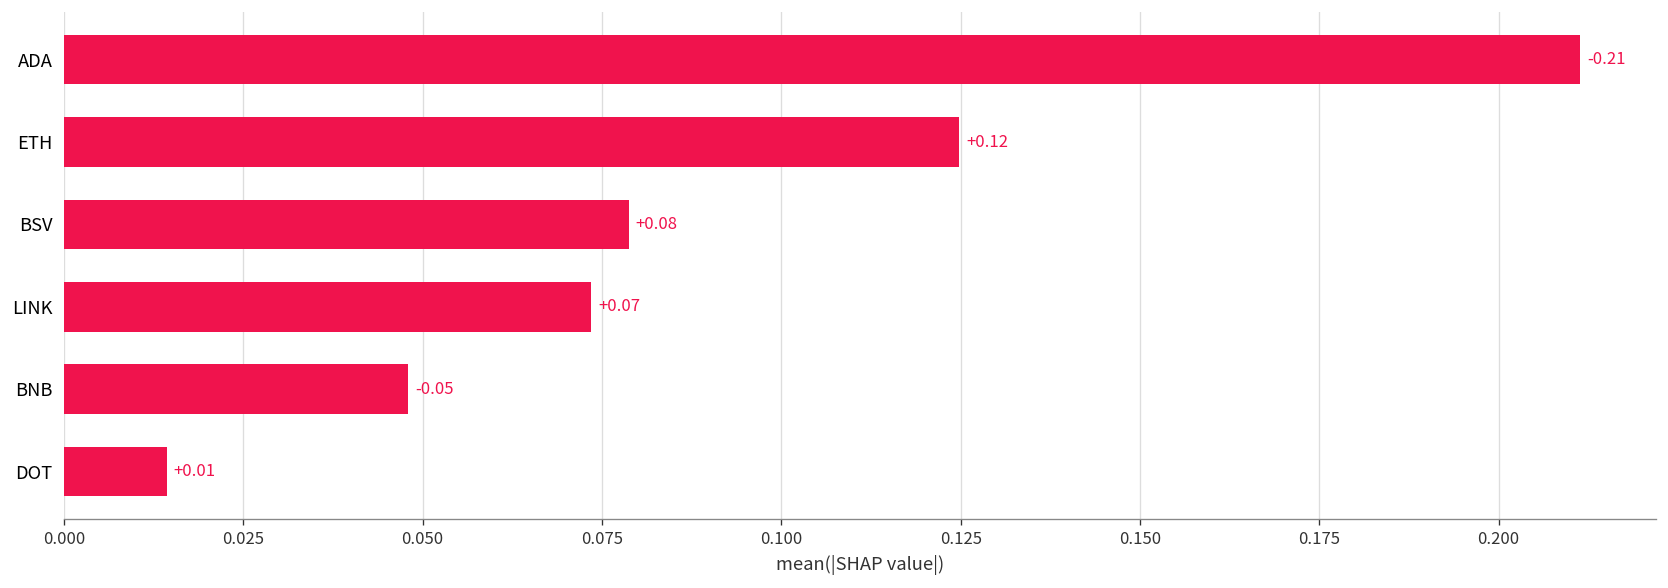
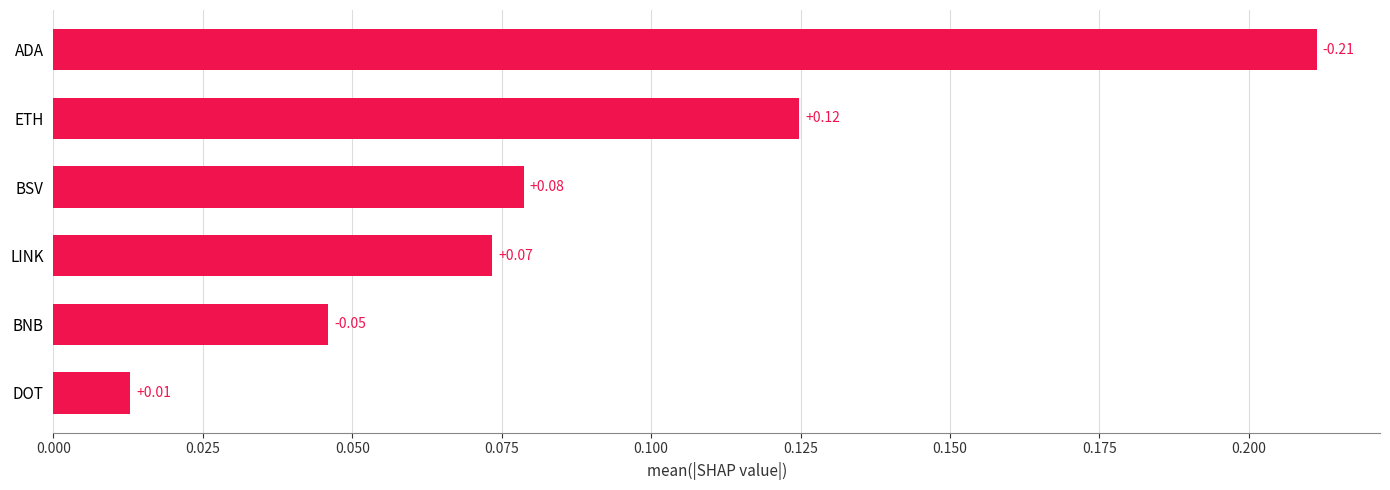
BNB: 0.048 -> 0.046
DOT: 0.014 -> 0.013
